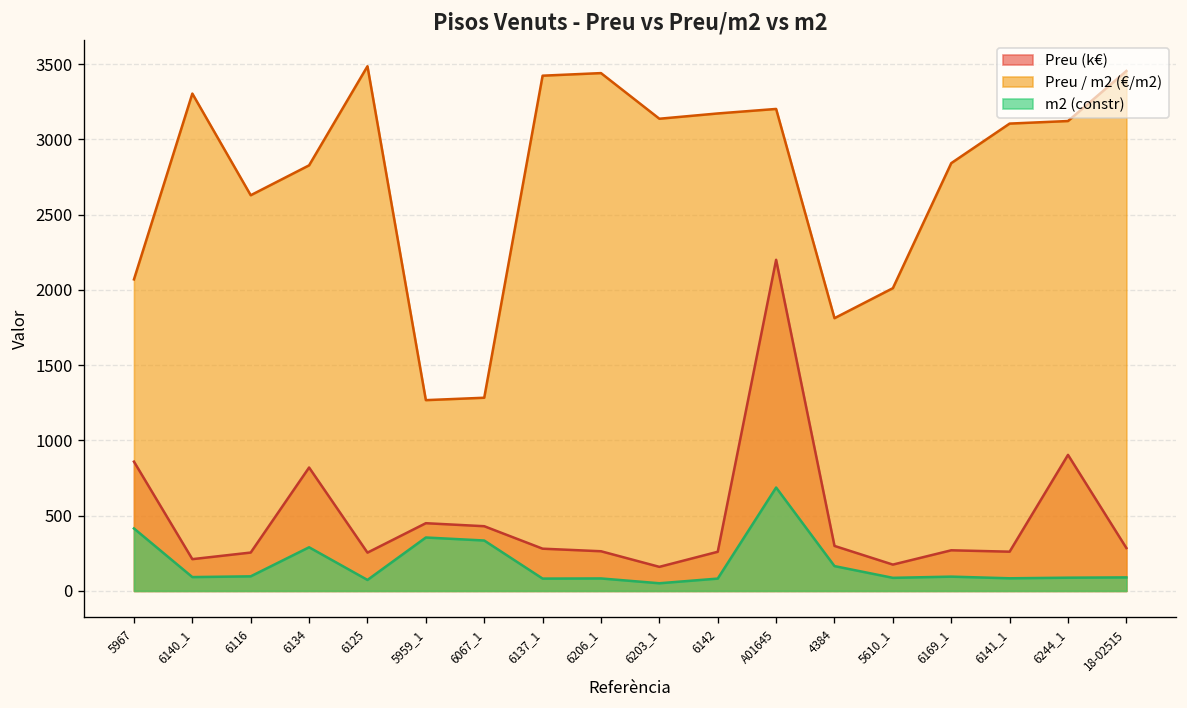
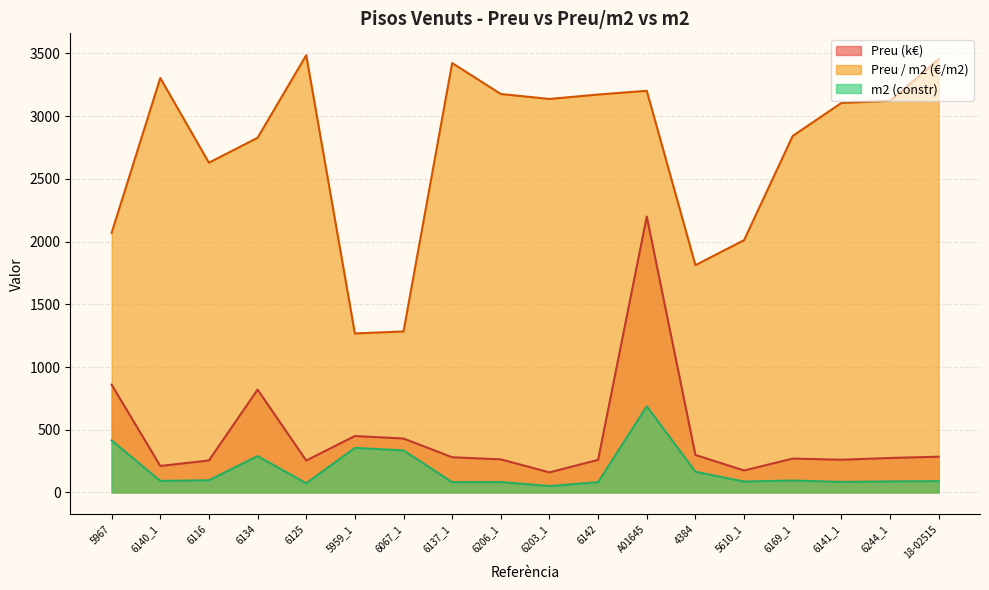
Preu / m2 (€/m2), 6206_1: 3440 -> 3180
Preu (k€), 6244_1: 900 -> 270
